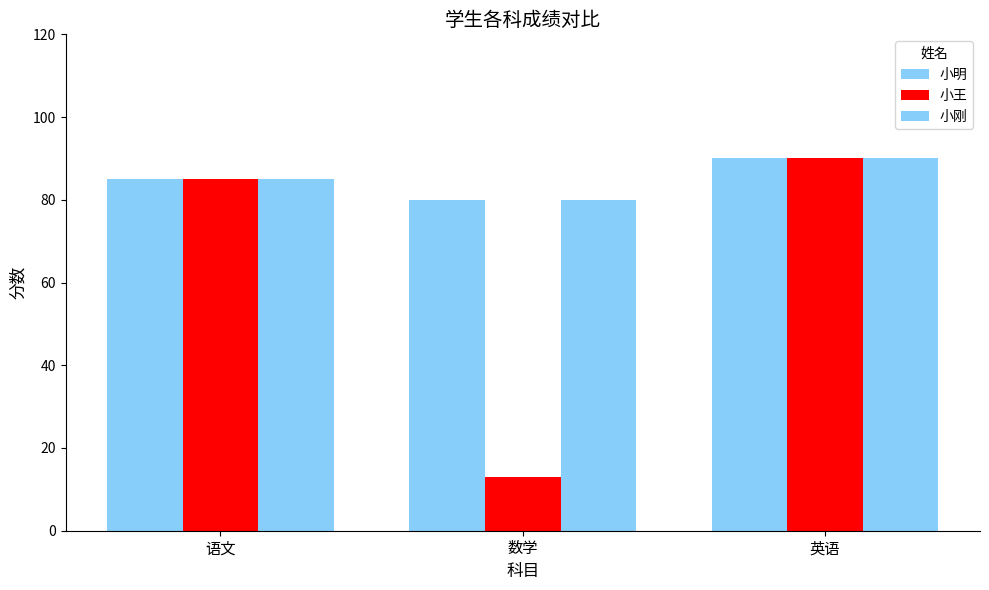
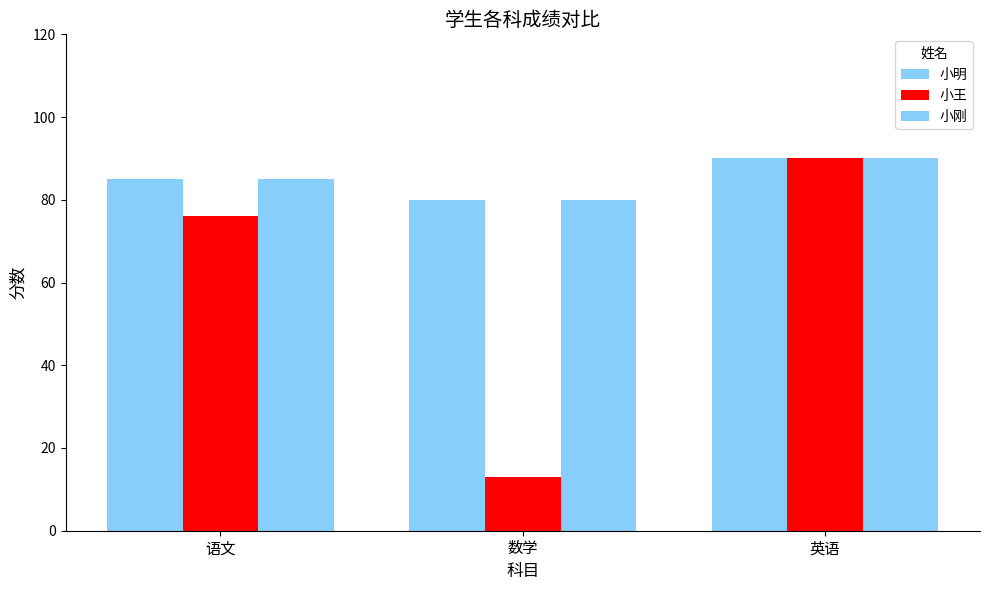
小王, 语文: 85 -> 76
